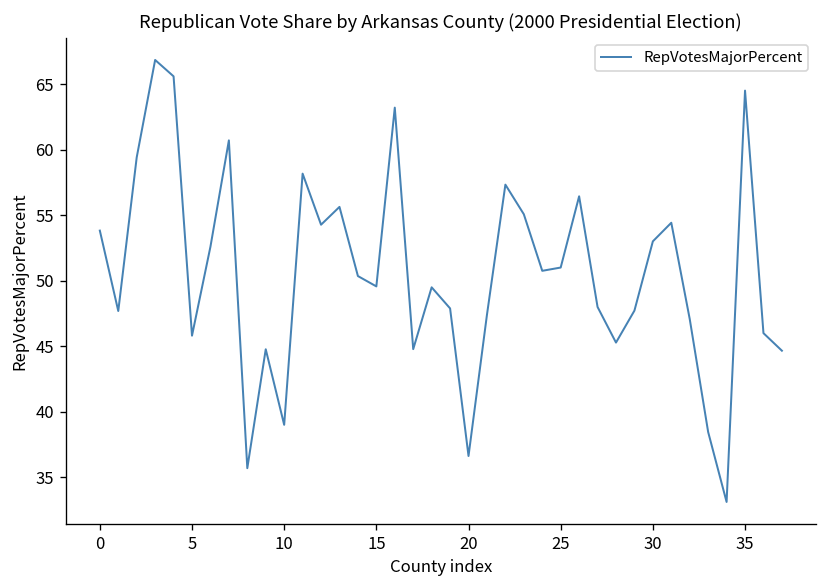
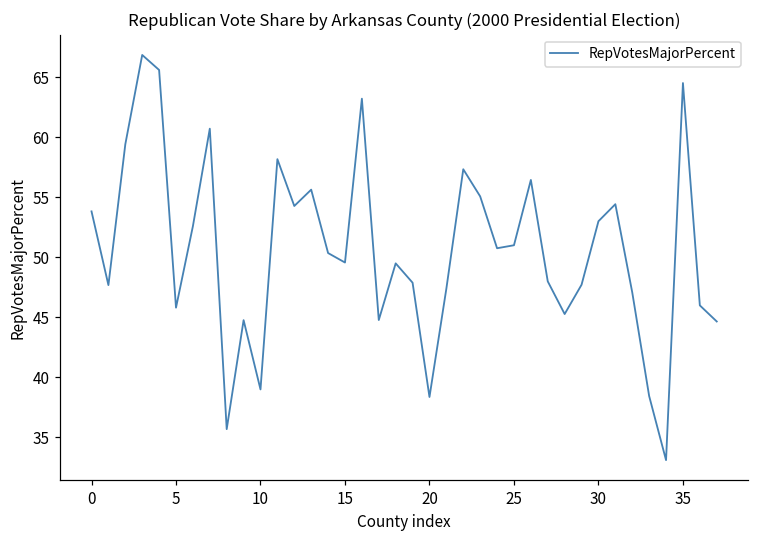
20: 36.6 -> 38.4
